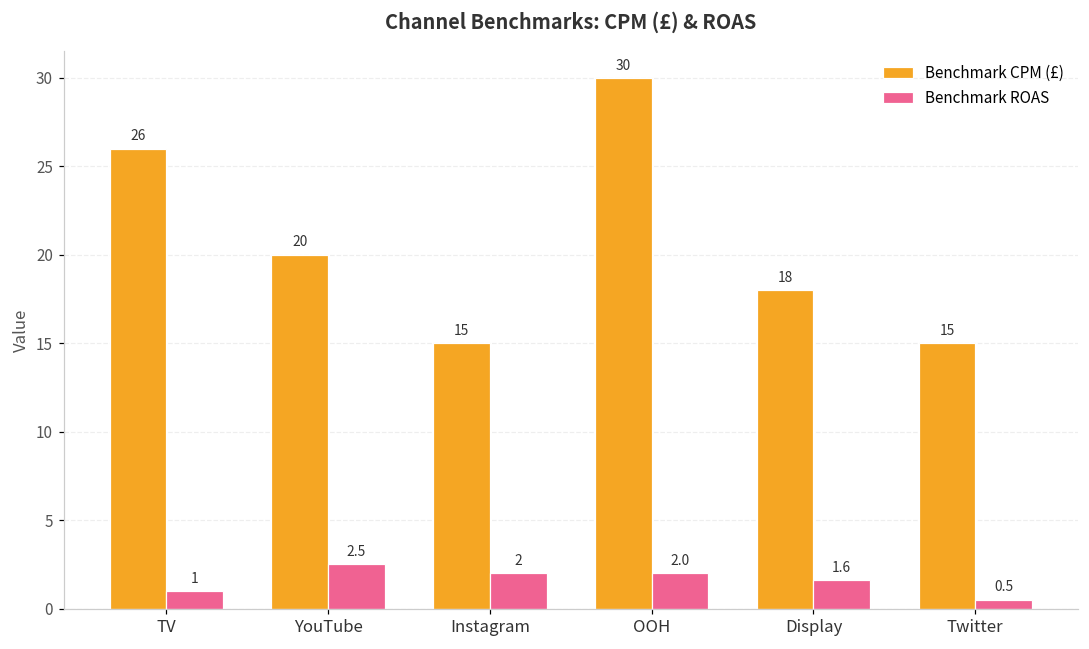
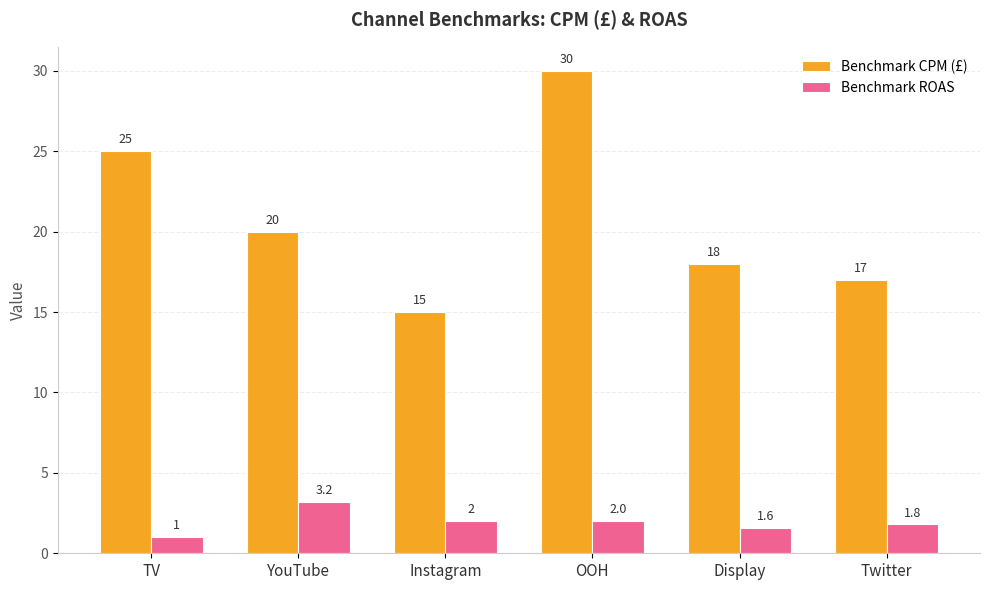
Benchmark CPM (£), TV: 26 -> 25
Benchmark ROAS, YouTube: 2.5 -> 3.2
Benchmark CPM (£), Twitter: 15 -> 17
Benchmark ROAS, Twitter: 0.5 -> 1.8
